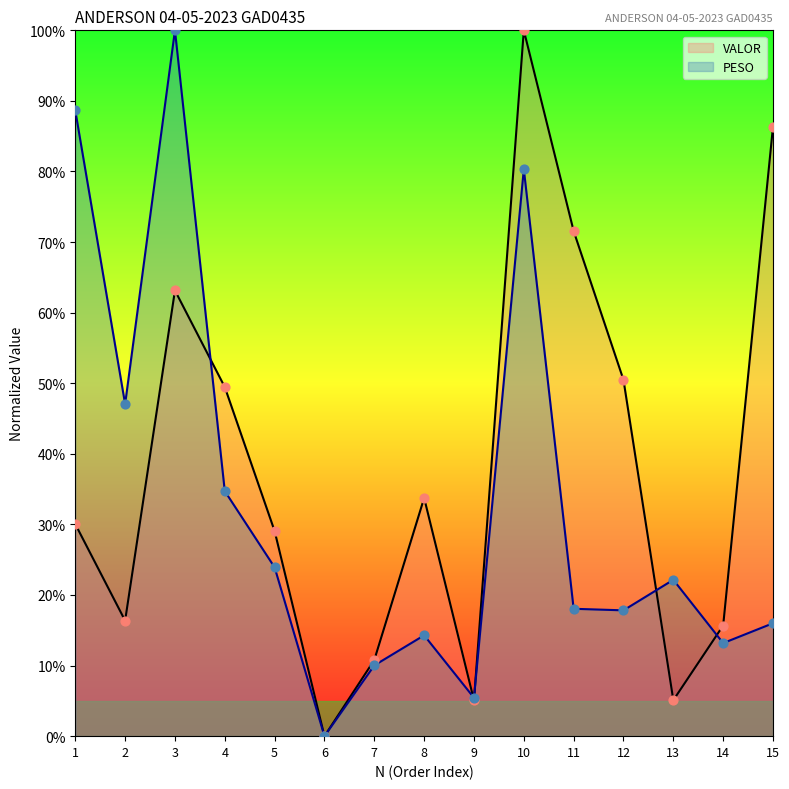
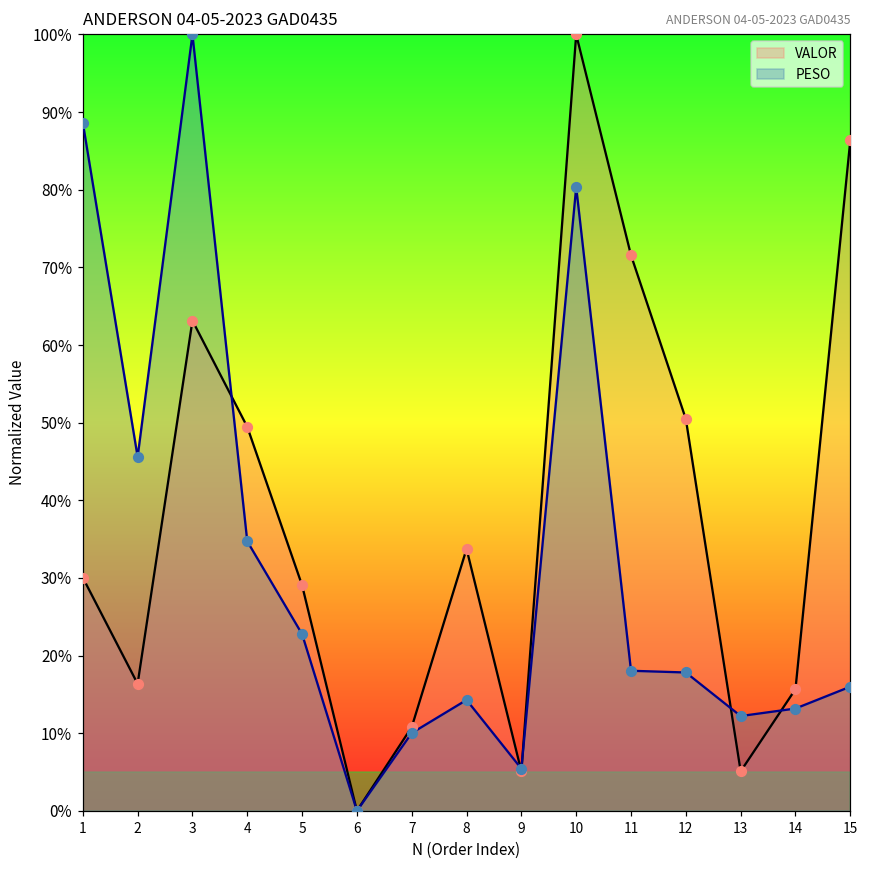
PESO, 2: 47% -> 46%
PESO, 5: 24% -> 23%
PESO, 13: 22% -> 12%
